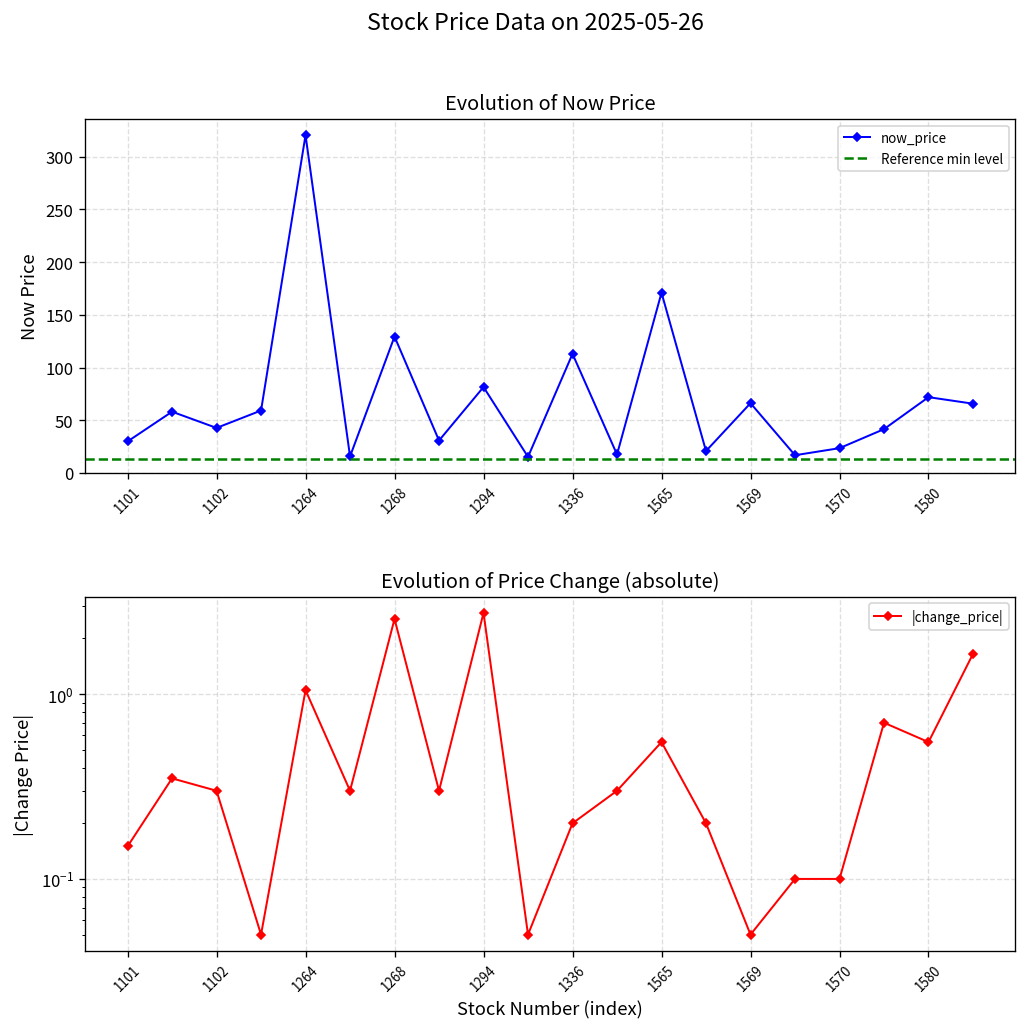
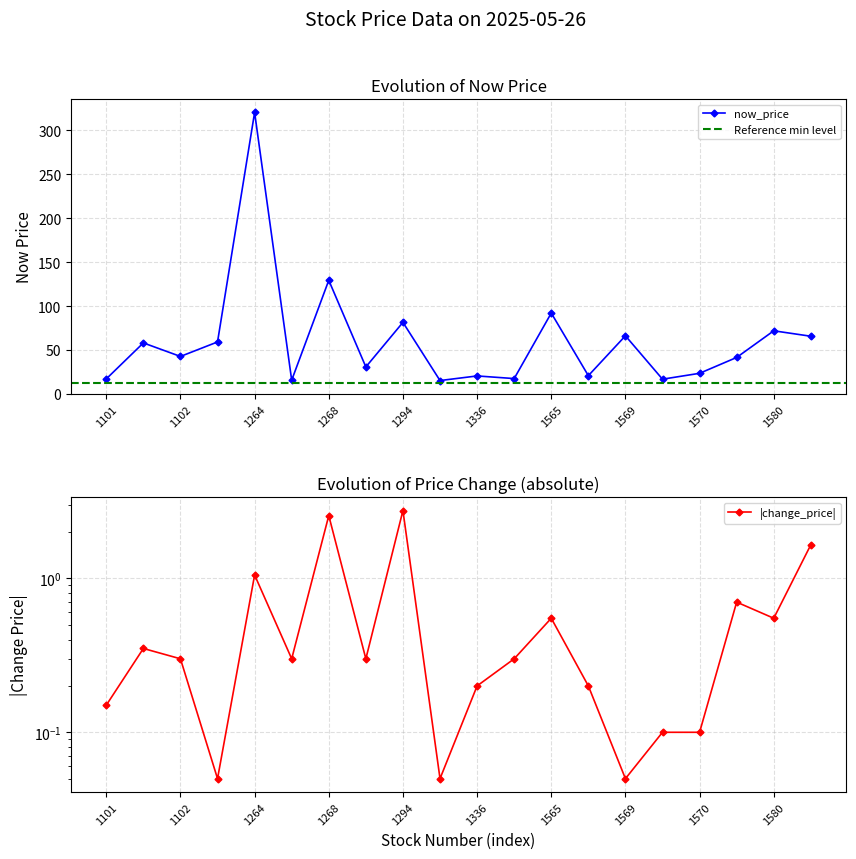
Evolution of Now Price, 1101: 30 -> 20
Evolution of Now Price, 1336: 110 -> 20
Evolution of Now Price, 1565: 170 -> 90
